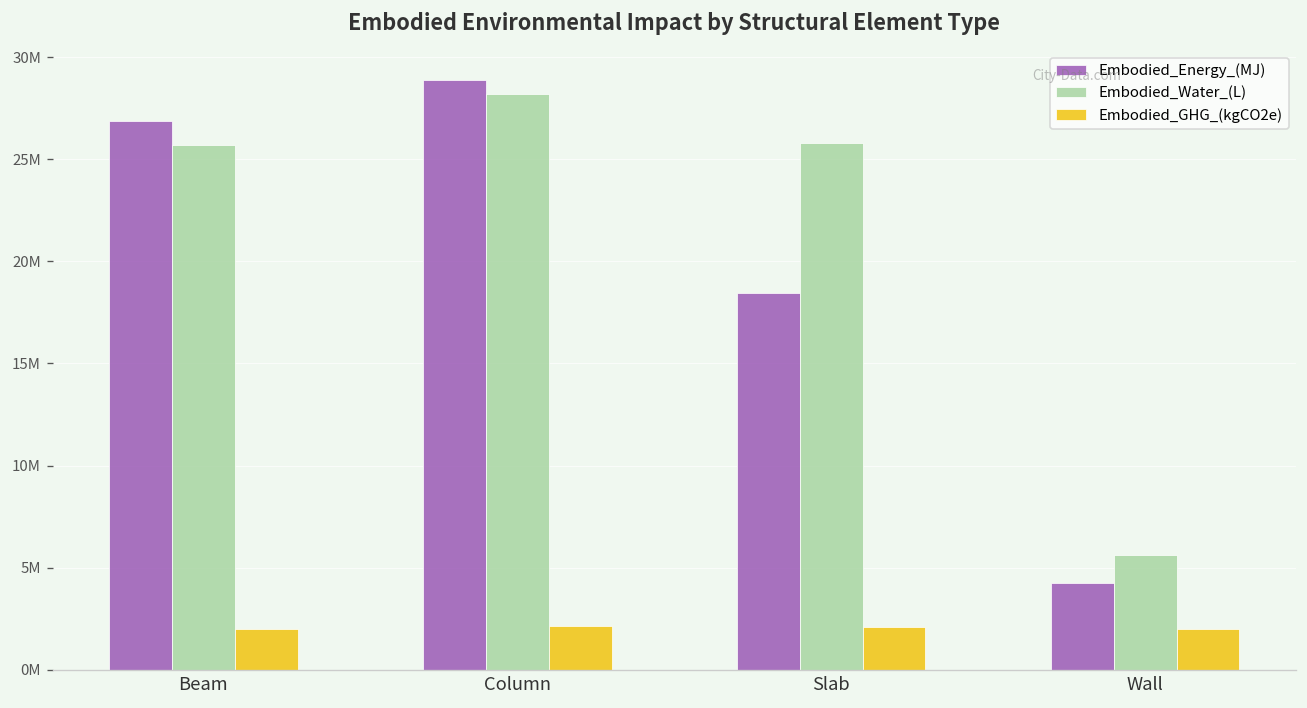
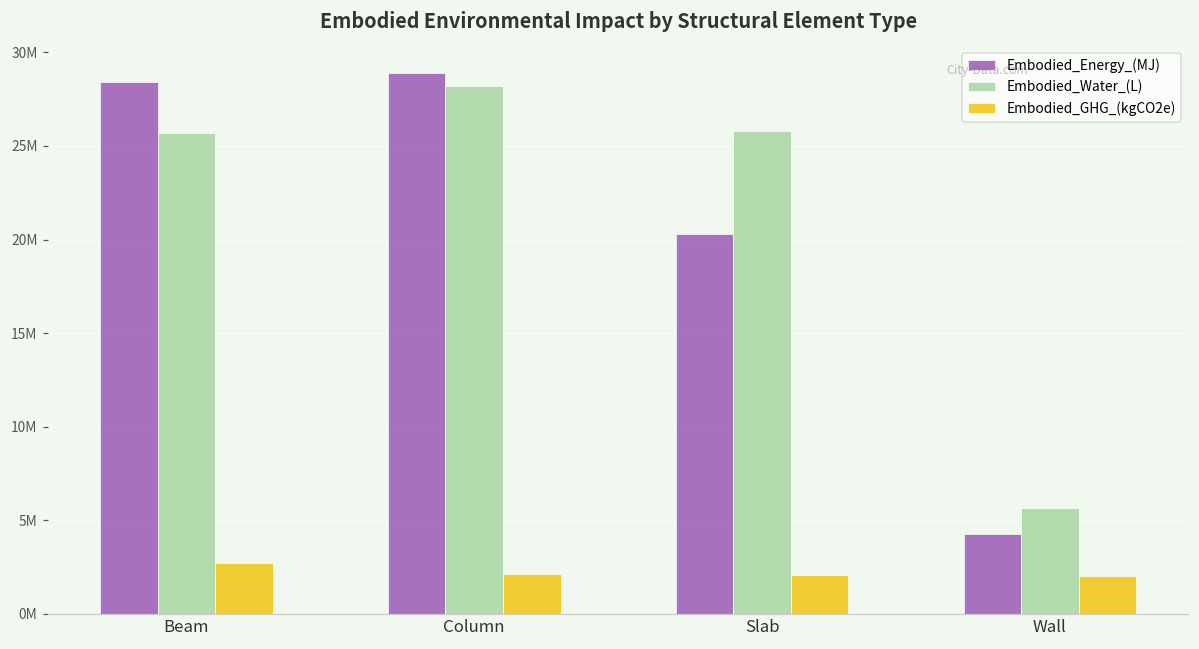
Embodied_Energy_(MJ), Beam: 26900000 -> 28400000
Embodied_GHG_(kgCO2e), Beam: 2000000 -> 2700000
Embodied_Energy_(MJ), Slab: 18500000 -> 20300000
